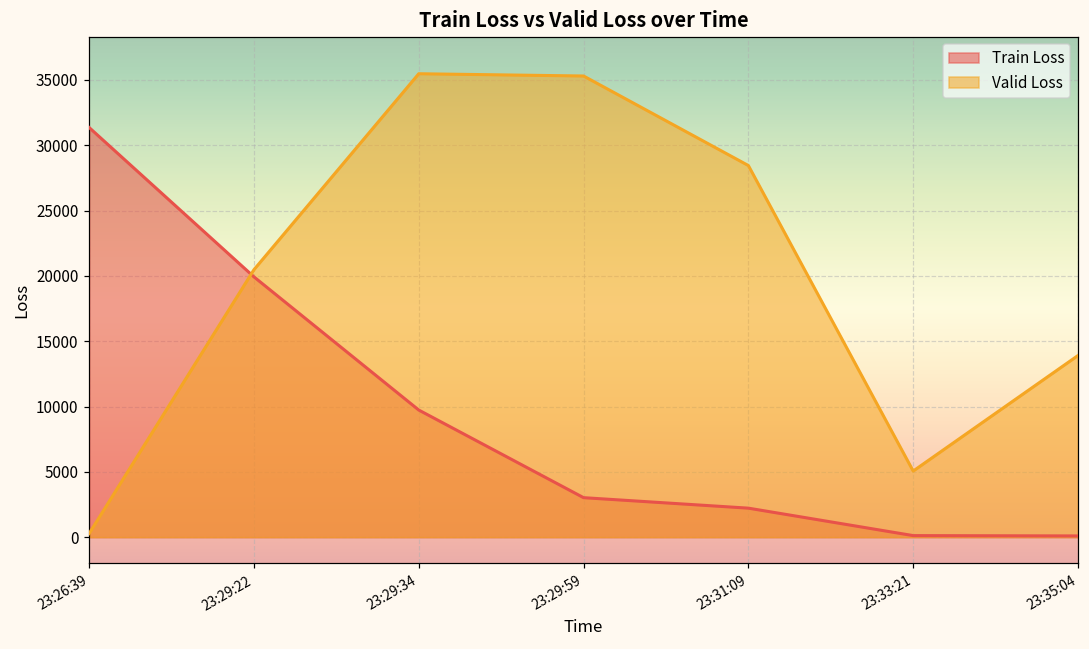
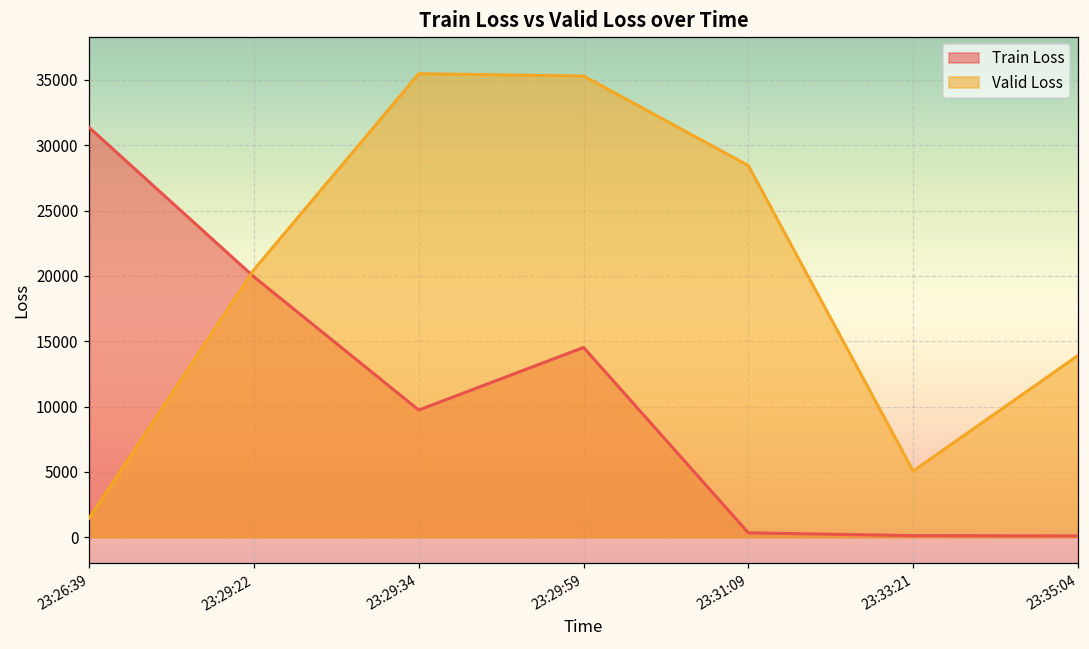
Valid Loss, 23:26:39: 300 -> 1500
Train Loss, 23:29:59: 3000 -> 14500
Train Loss, 23:31:09: 2200 -> 300
